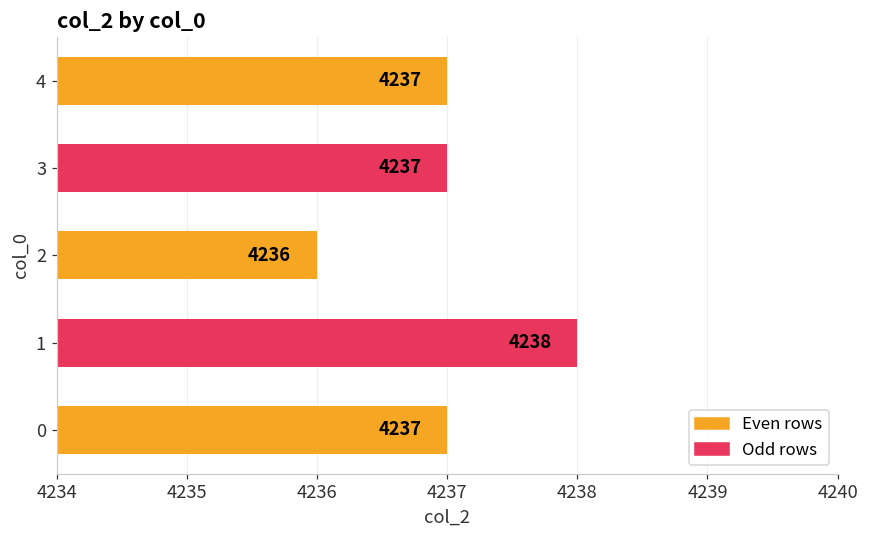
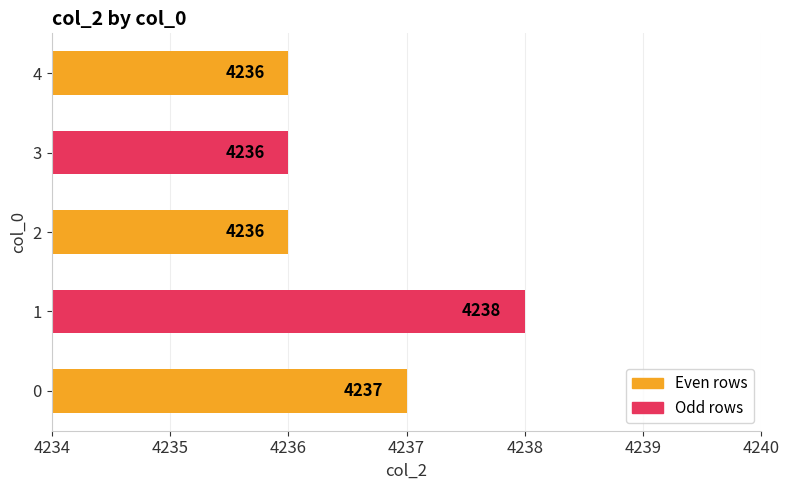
4: 4237 -> 4236
3: 4237 -> 4236
